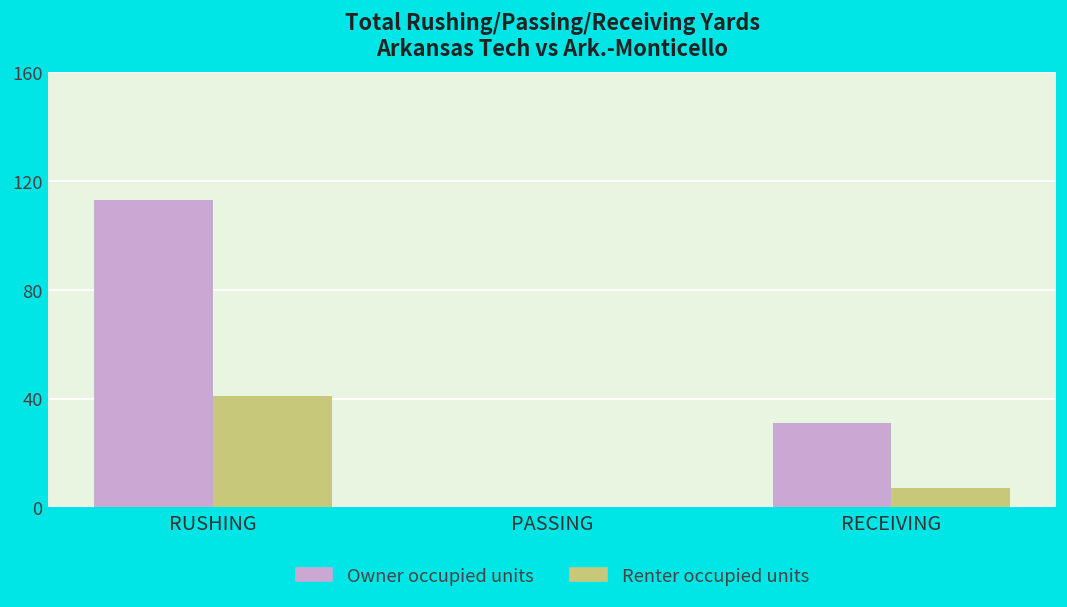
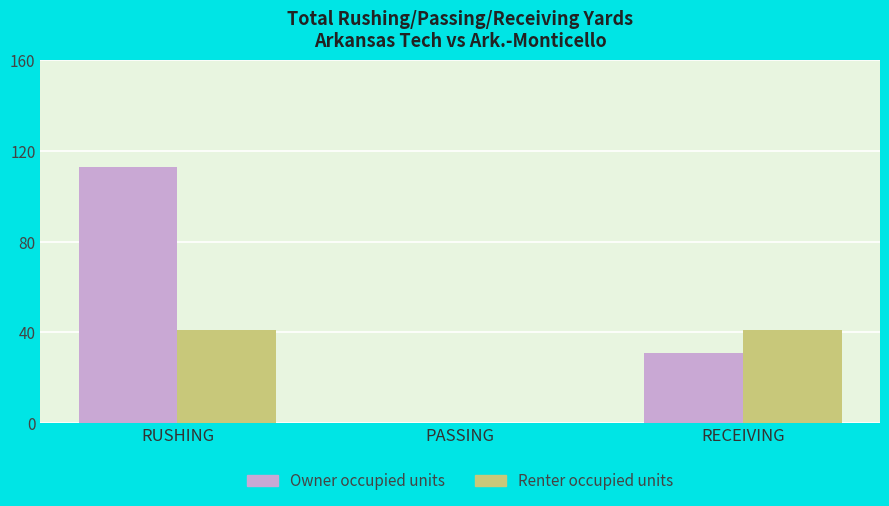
Renter occupied units, RECEIVING: 7 -> 41
